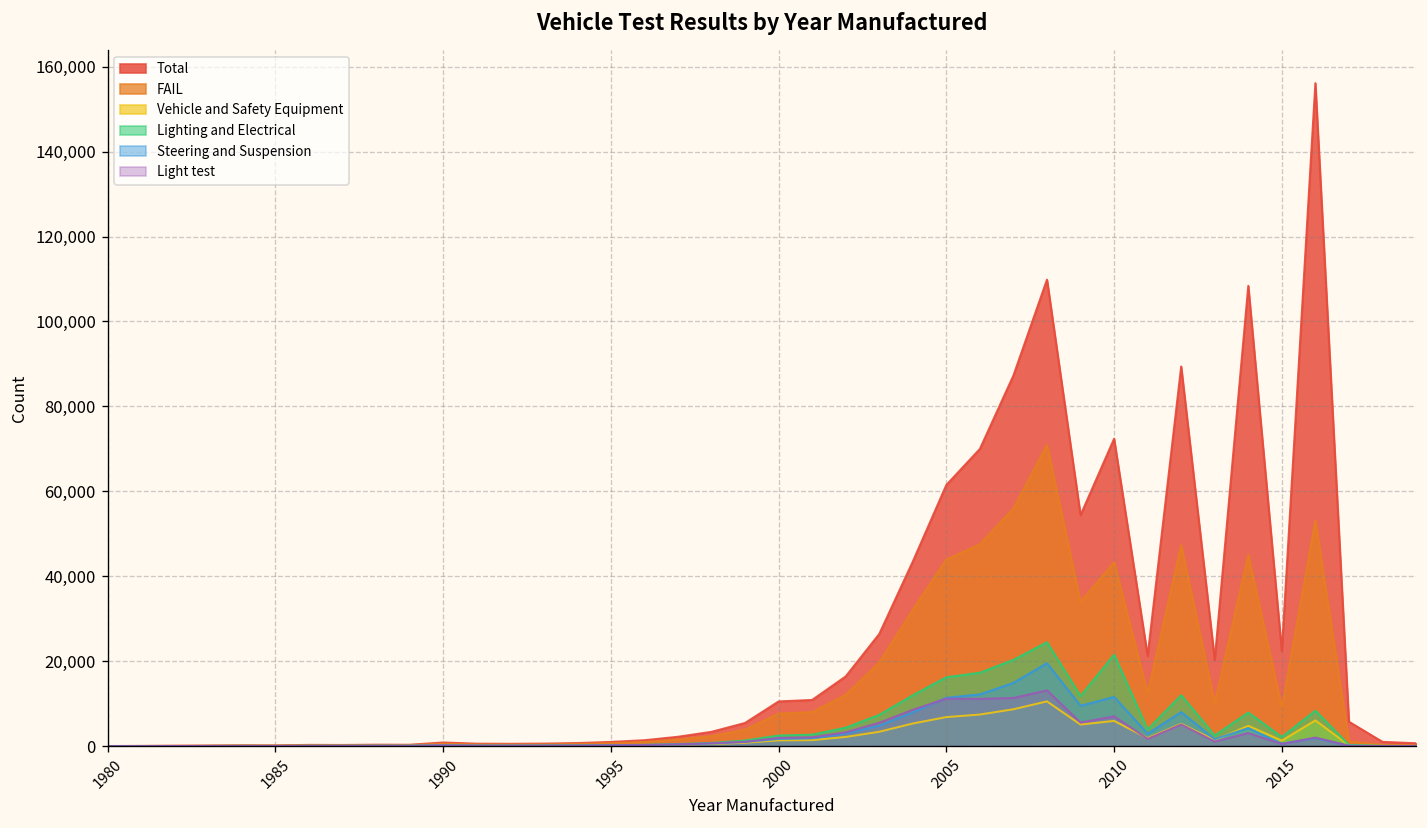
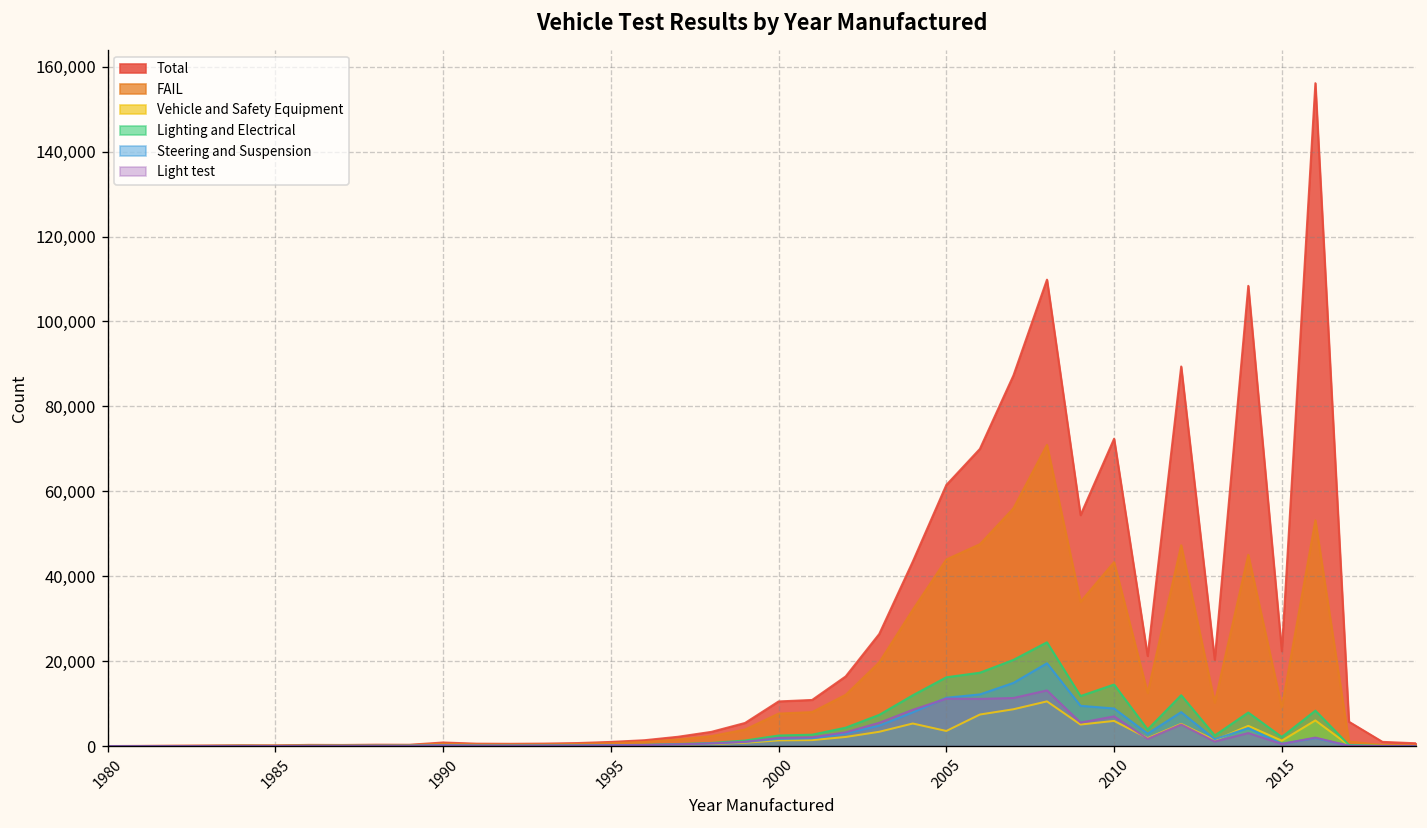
Vehicle and Safety Equipment, 2005: 7,000 -> 4,000
Lighting and Electrical, 2010: 22,000 -> 15,000
Steering and Suspension, 2010: 12,000 -> 9,000
